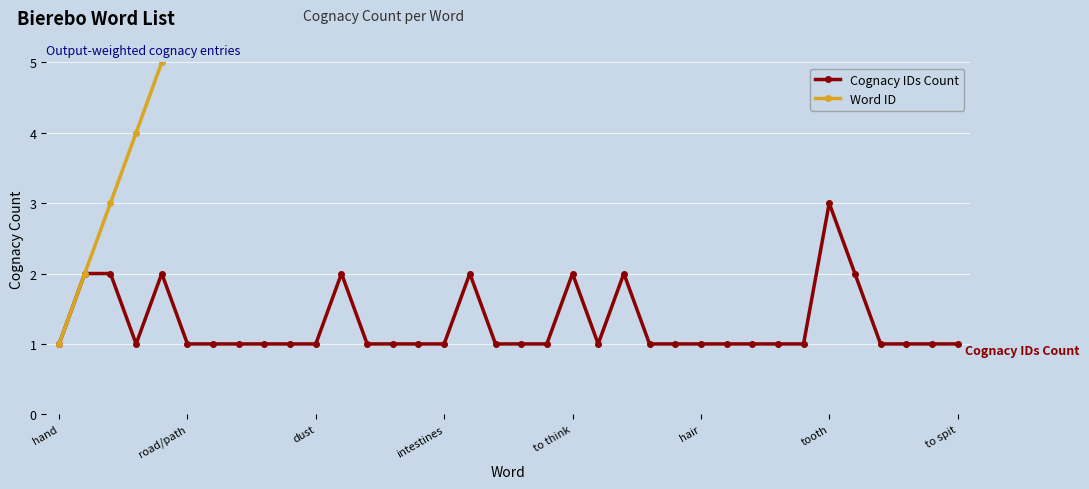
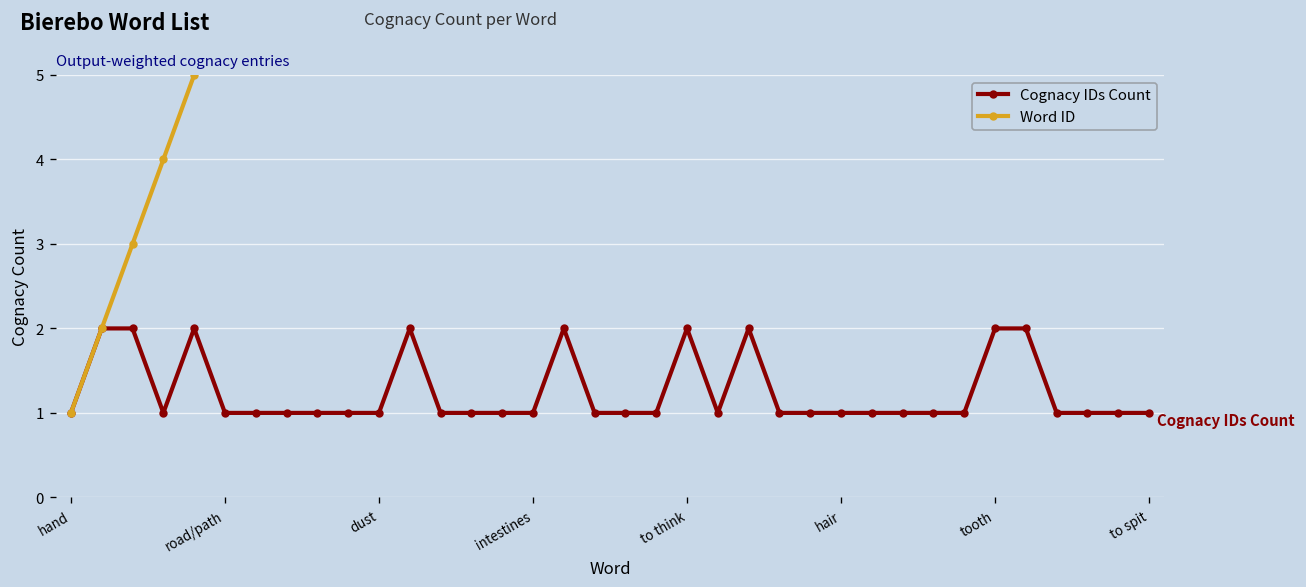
Cognacy IDs Count, tooth: 3 -> 2
